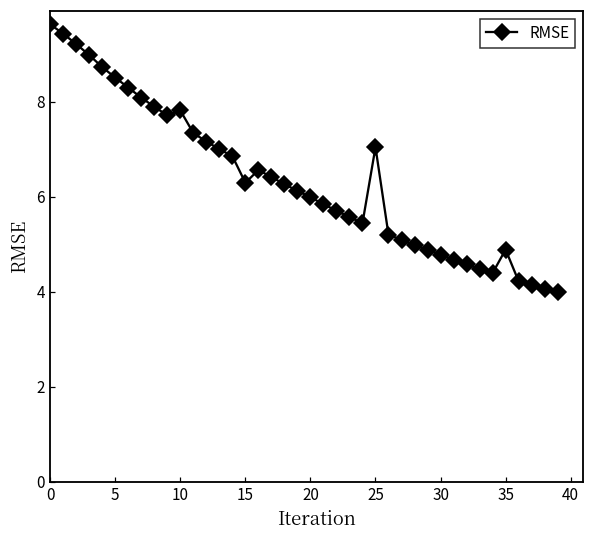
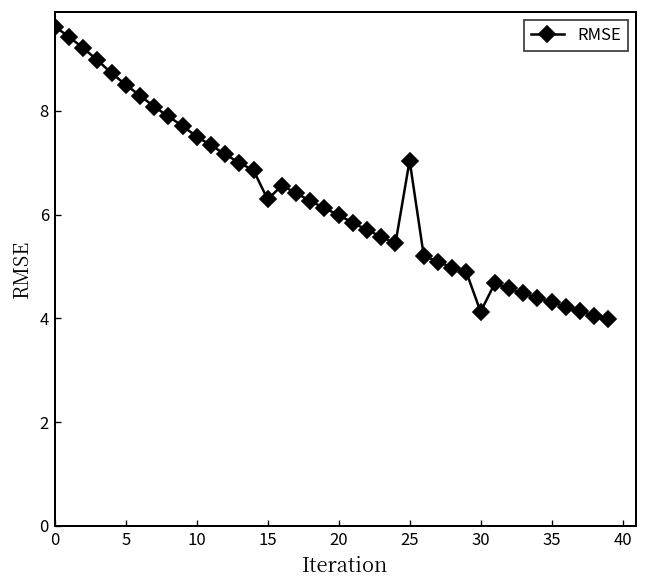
10: 7.8 -> 7.5
30: 4.8 -> 4.1
35: 4.9 -> 4.3
